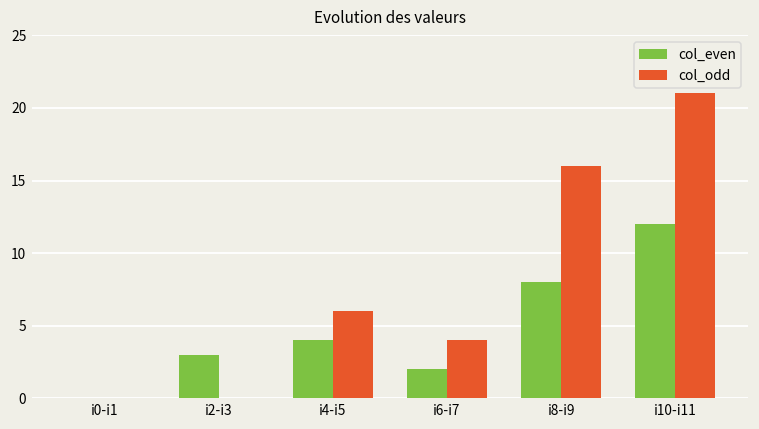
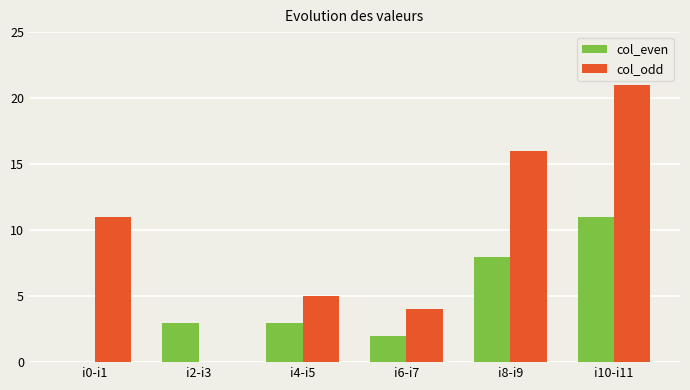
col_odd, i0-i1: 0 -> 11
col_even, i4-i5: 4 -> 3
col_odd, i4-i5: 6 -> 5
col_even, i10-i11: 12 -> 11
